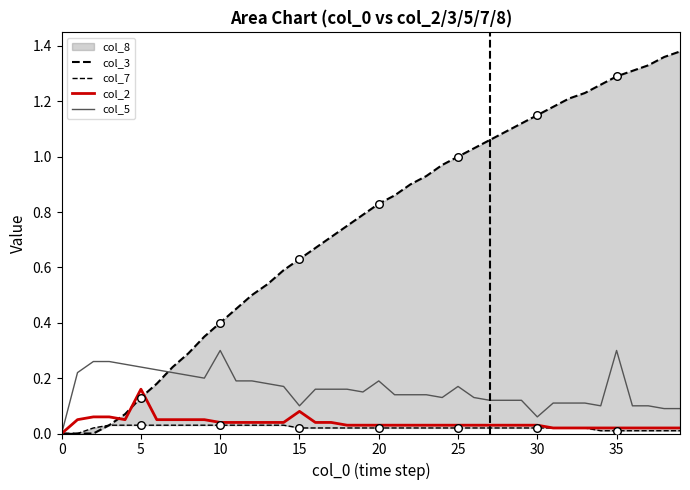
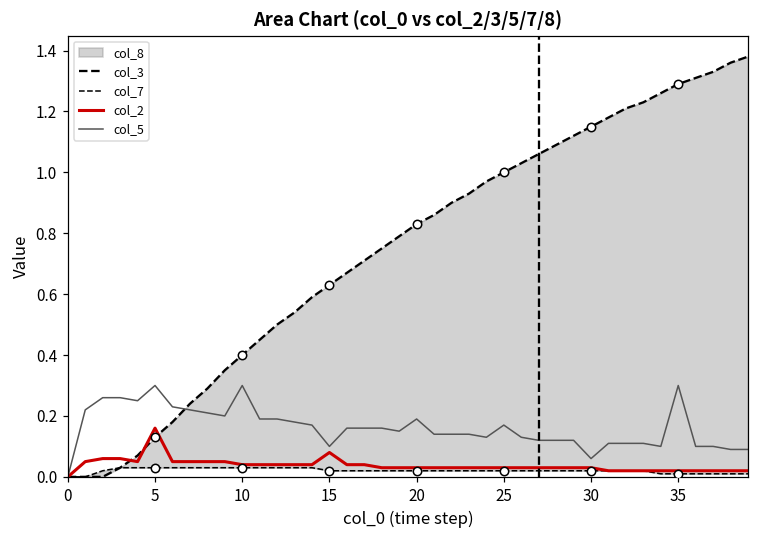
col_5, 5: 0.24 -> 0.30
